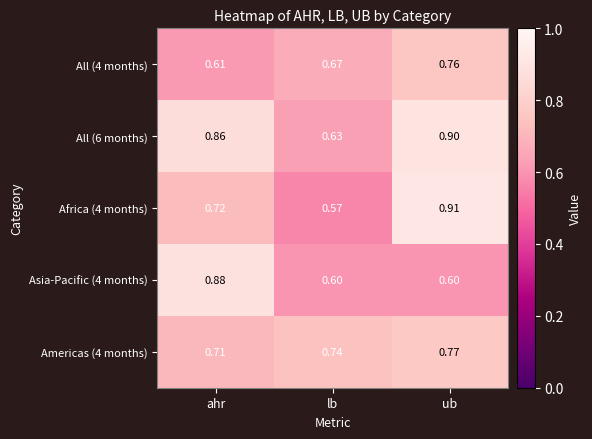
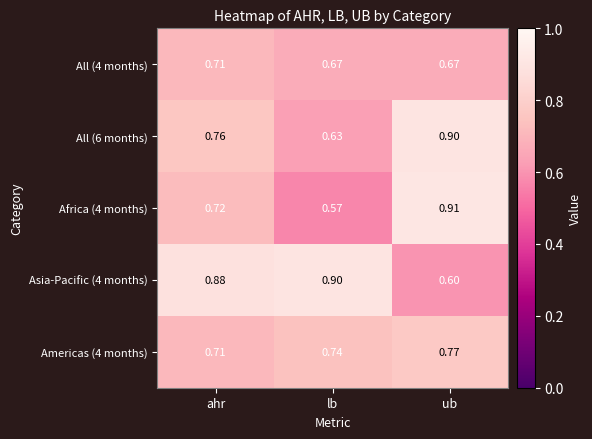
All (4 months), ahr: 0.61 -> 0.71
All (4 months), ub: 0.76 -> 0.67
All (6 months), ahr: 0.86 -> 0.76
Asia-Pacific (4 months), lb: 0.60 -> 0.90
